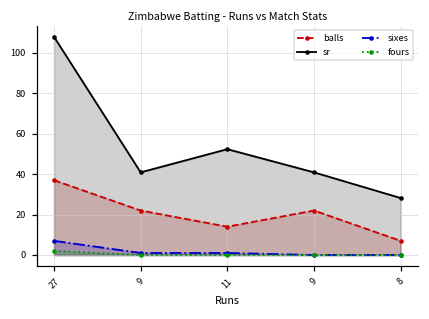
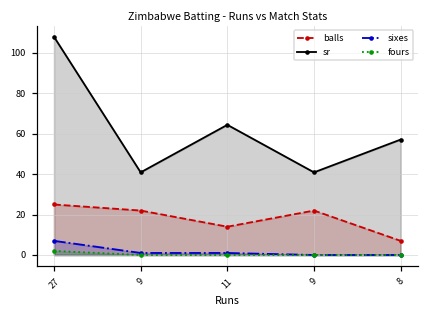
balls, 27: 37 -> 25
sr, 11: 52 -> 64
sr, 8: 28 -> 57
